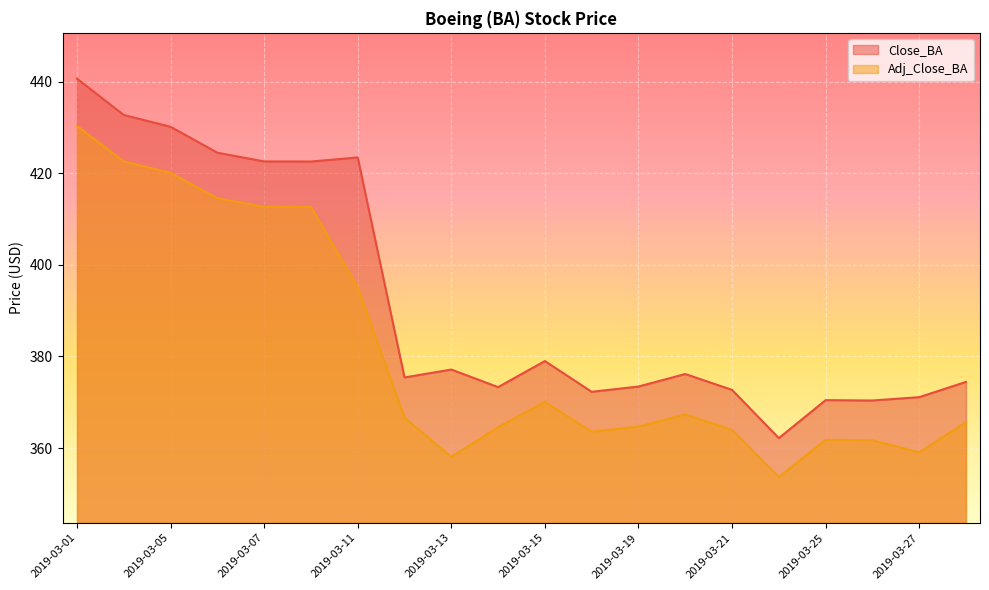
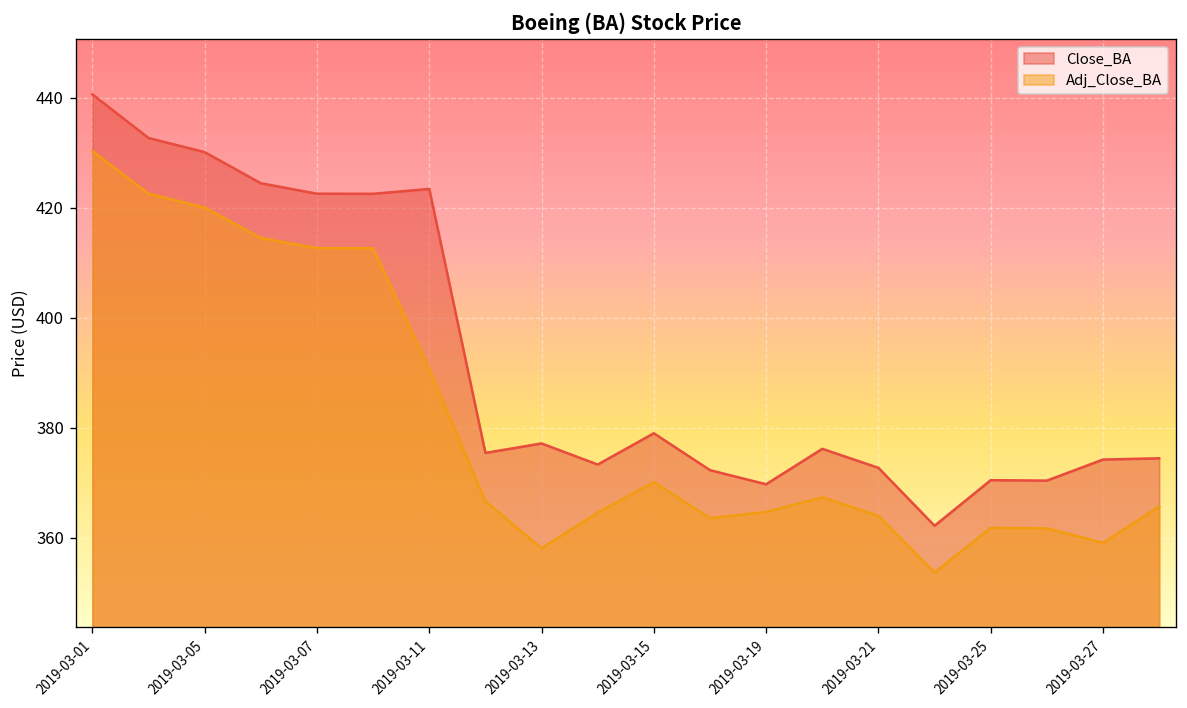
Adj_Close_BA, 2019-03-11: 395 -> 391
Close_BA, 2019-03-19: 373 -> 370
Close_BA, 2019-03-27: 371 -> 374
